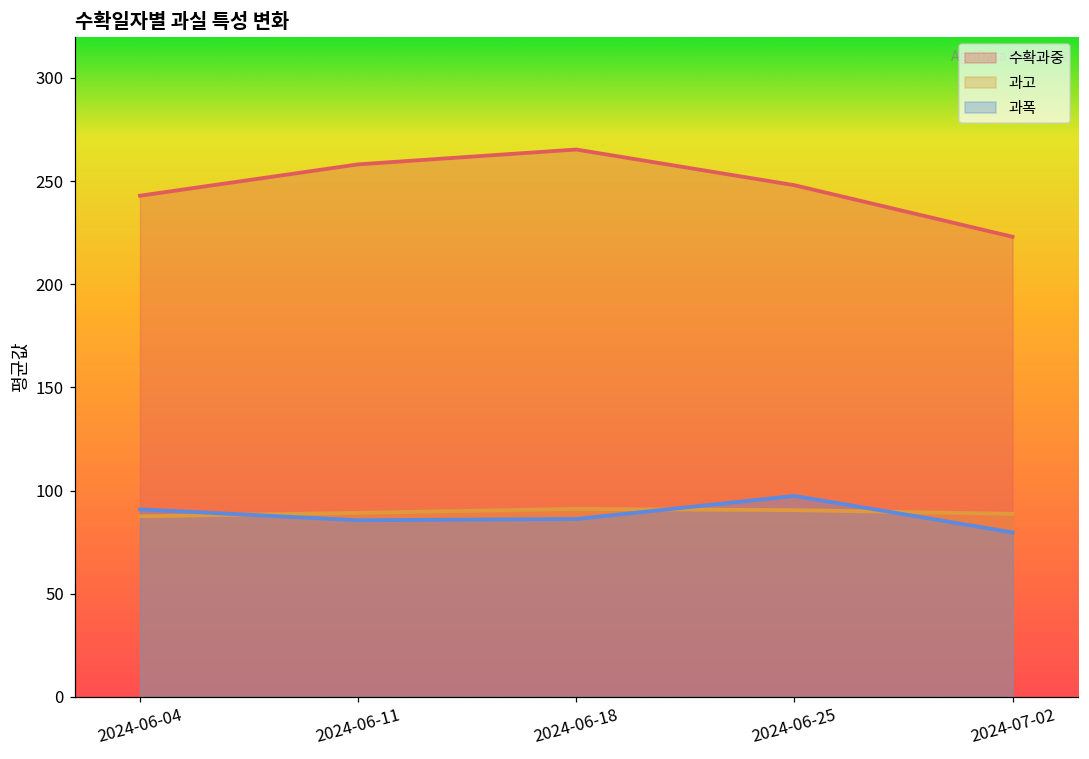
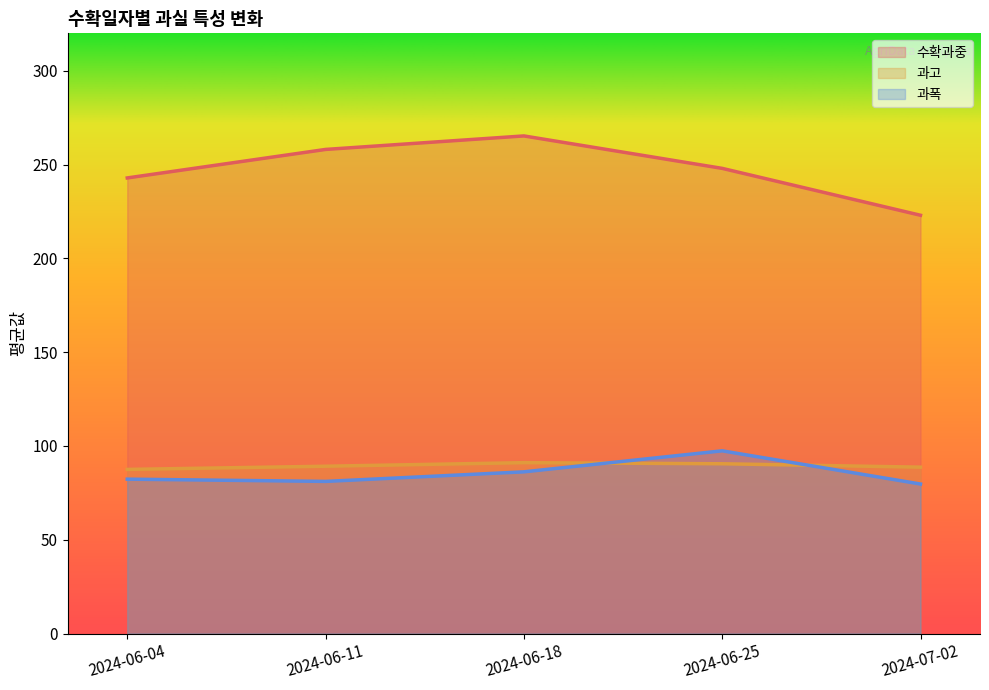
과폭, 2024-06-04: 91 -> 82
과폭, 2024-06-11: 86 -> 81
